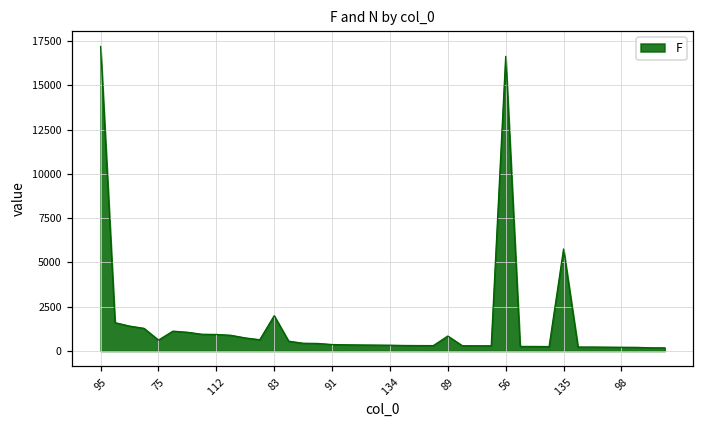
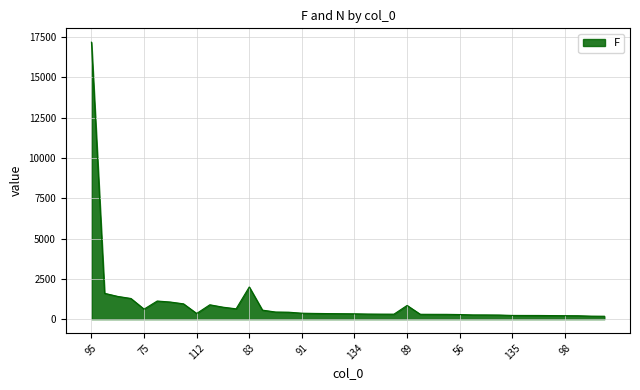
112: 900 -> 400
56: 16600 -> 300
135: 5800 -> 200
